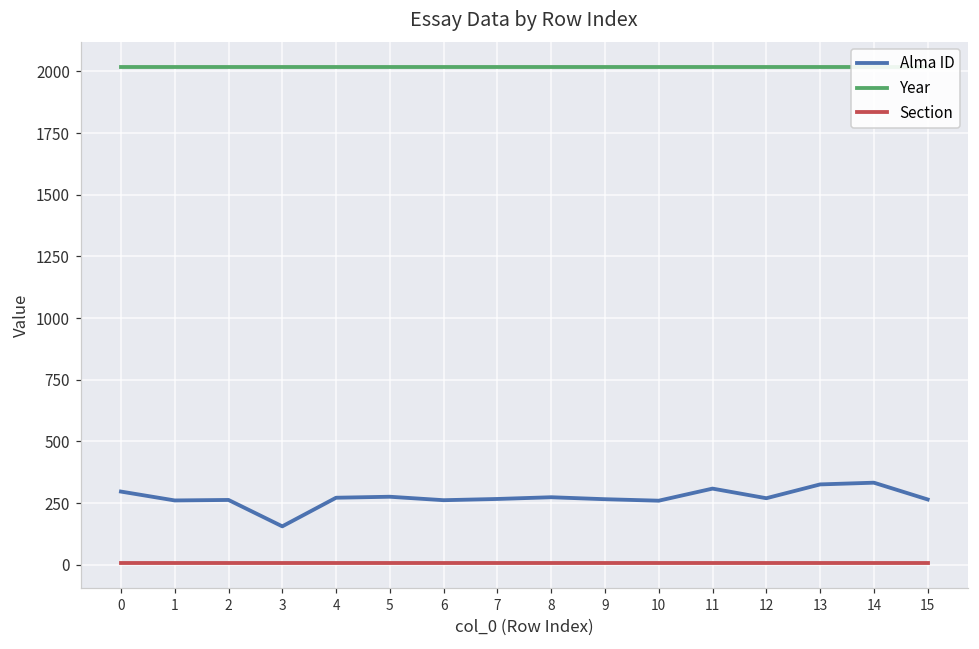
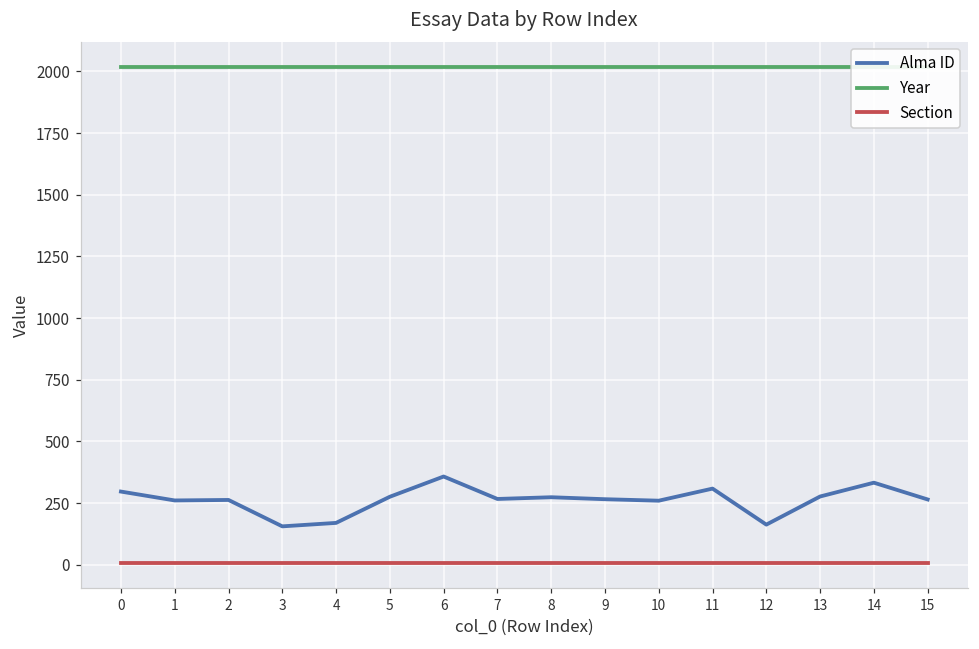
Alma ID, 4: 270 -> 170
Alma ID, 6: 260 -> 360
Alma ID, 12: 270 -> 160
Alma ID, 13: 330 -> 280
